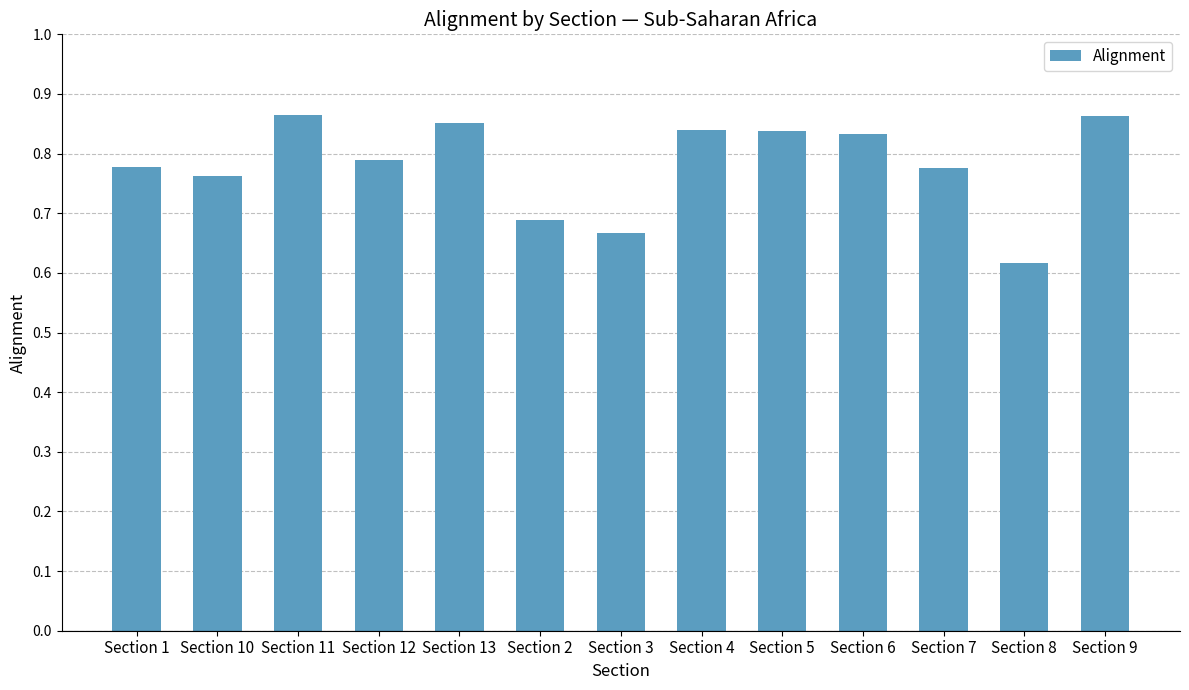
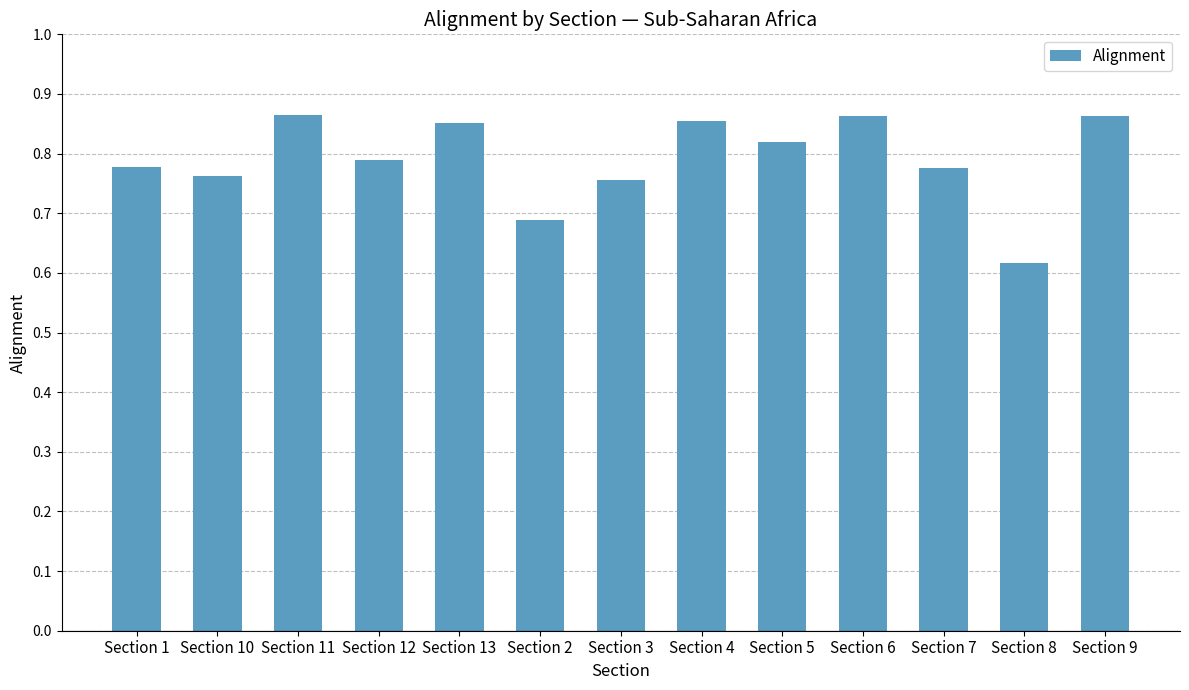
Section 3: 0.67 -> 0.76
Section 4: 0.84 -> 0.85
Section 5: 0.84 -> 0.82
Section 6: 0.83 -> 0.86
